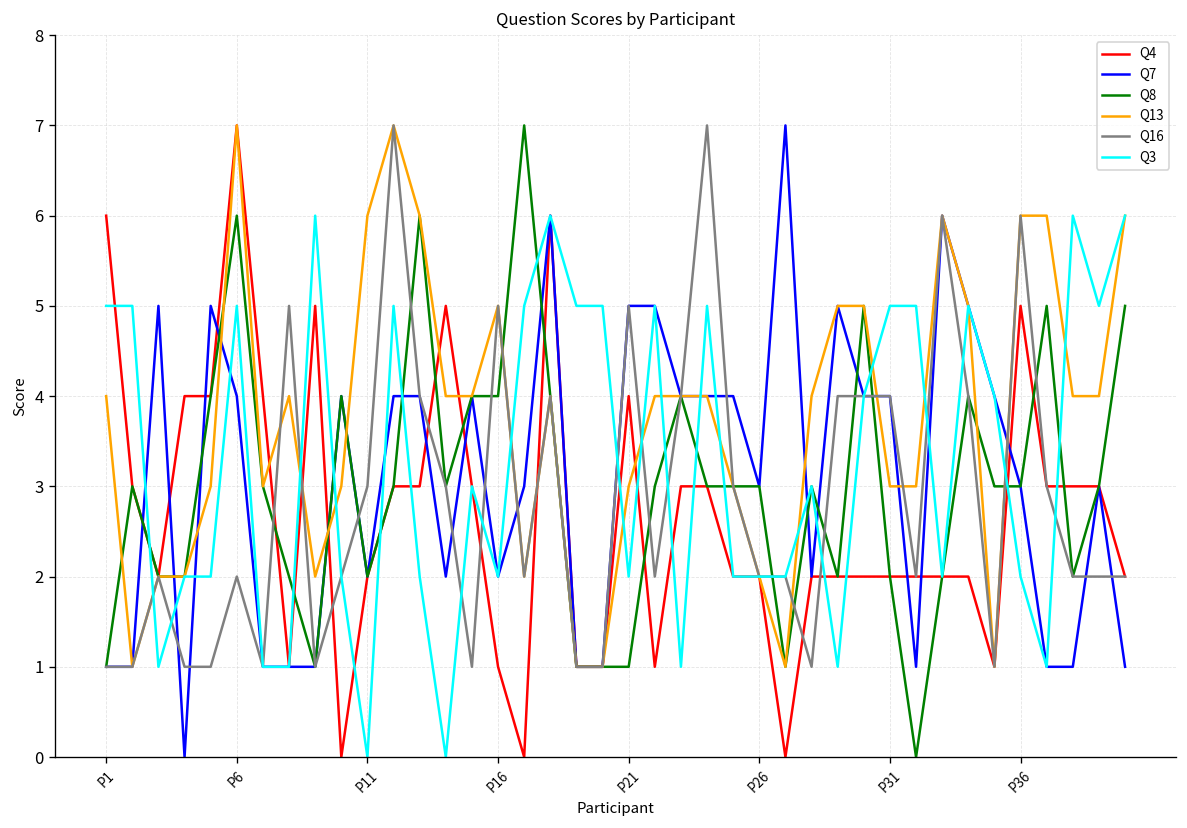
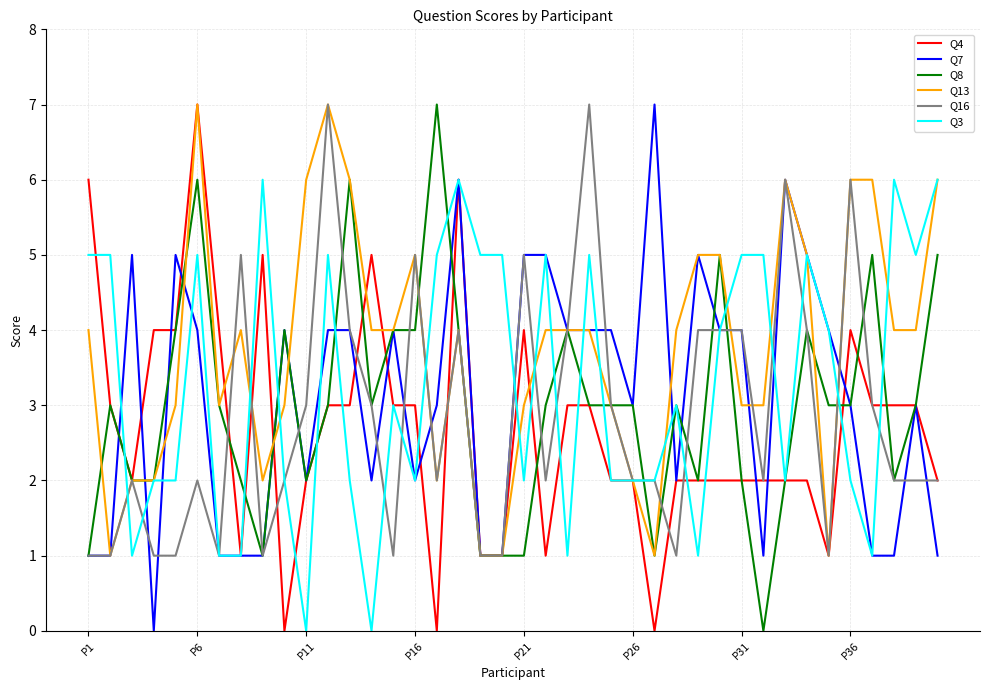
Q4, P16: 1 -> 3
Q4, P36: 5 -> 4
